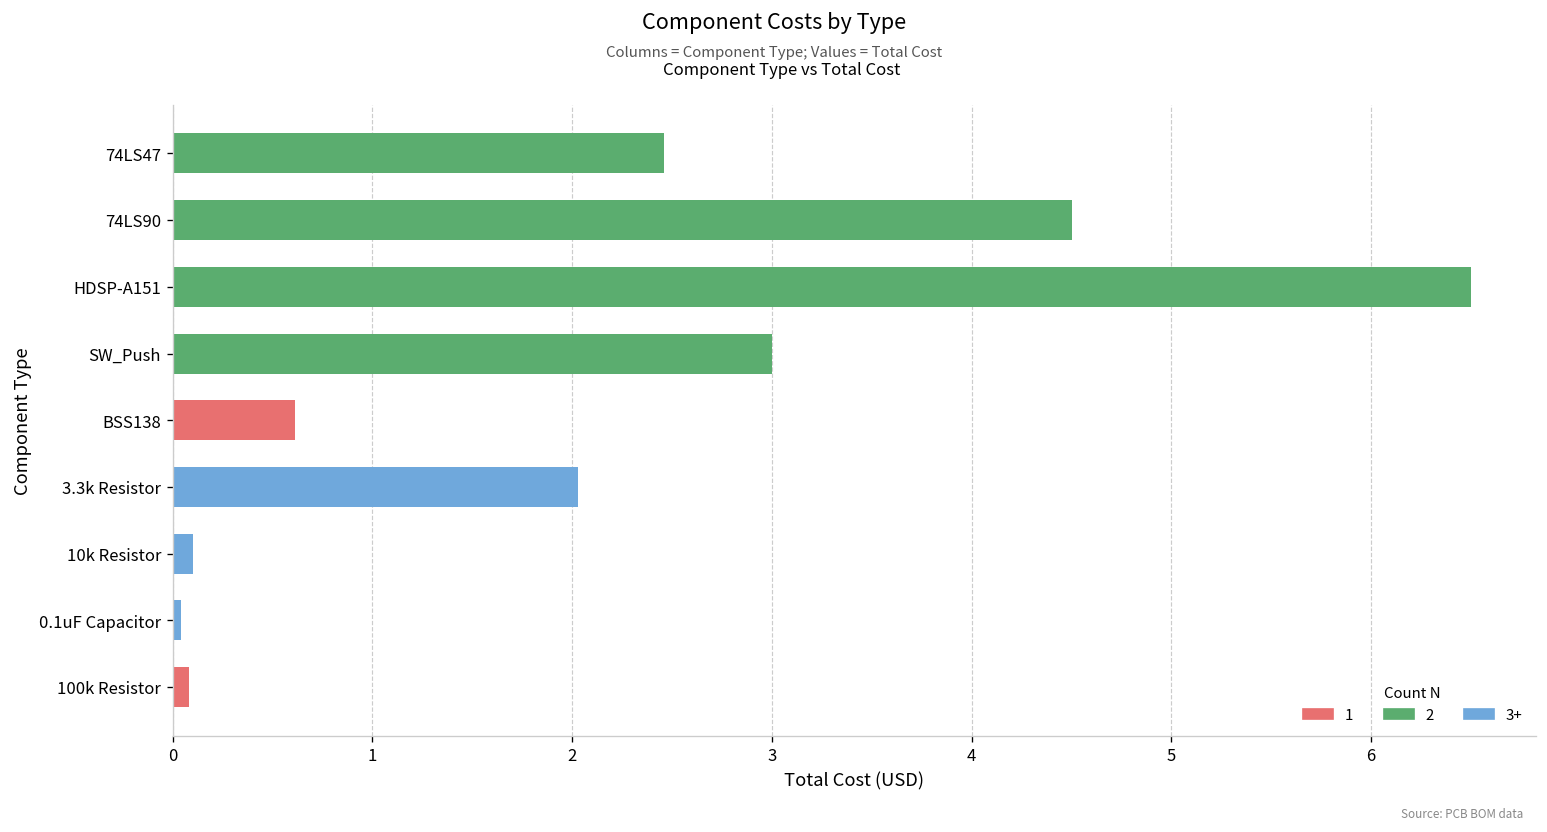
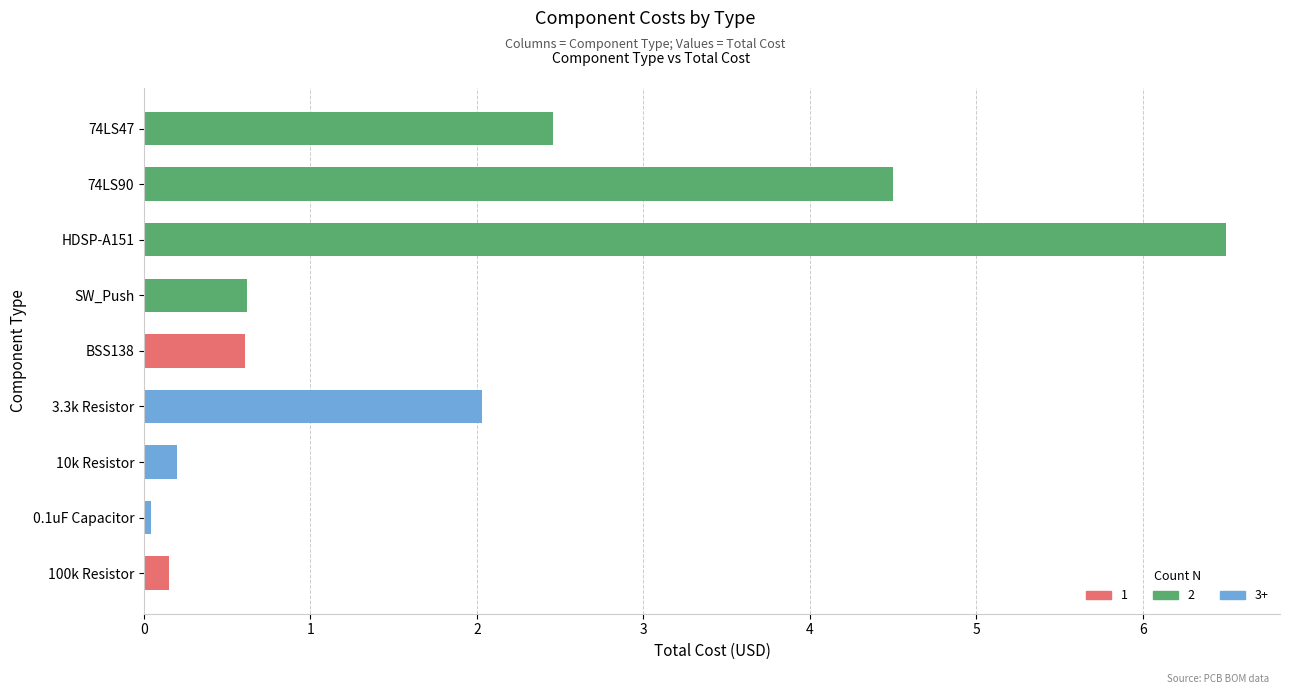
SW_Push: 3.00 -> 0.62
10k Resistor: 0.1 -> 0.2
100k Resistor: 0.08 -> 0.15
